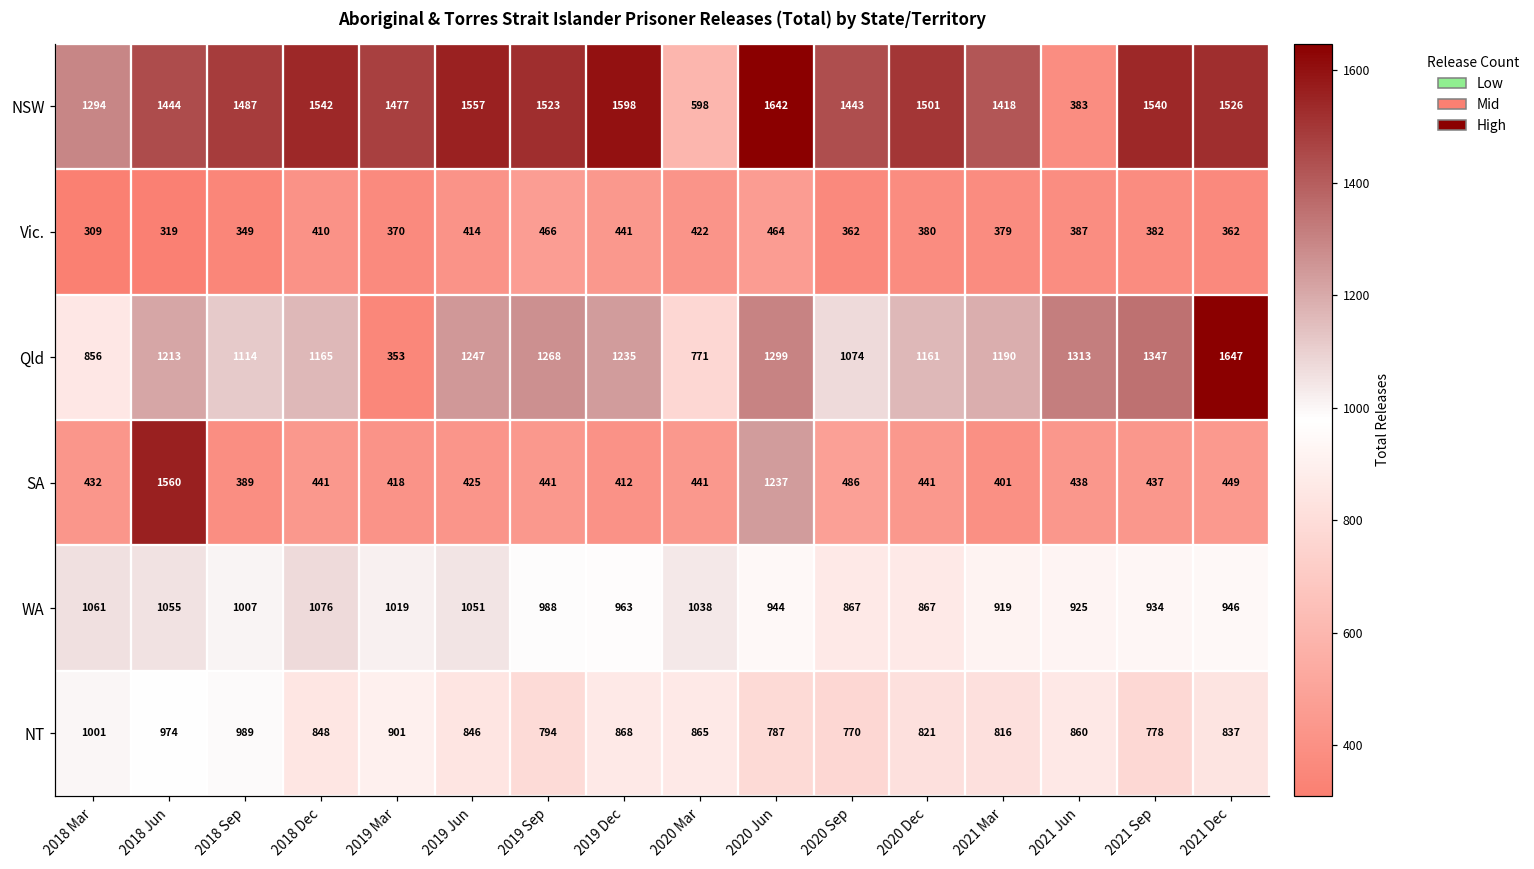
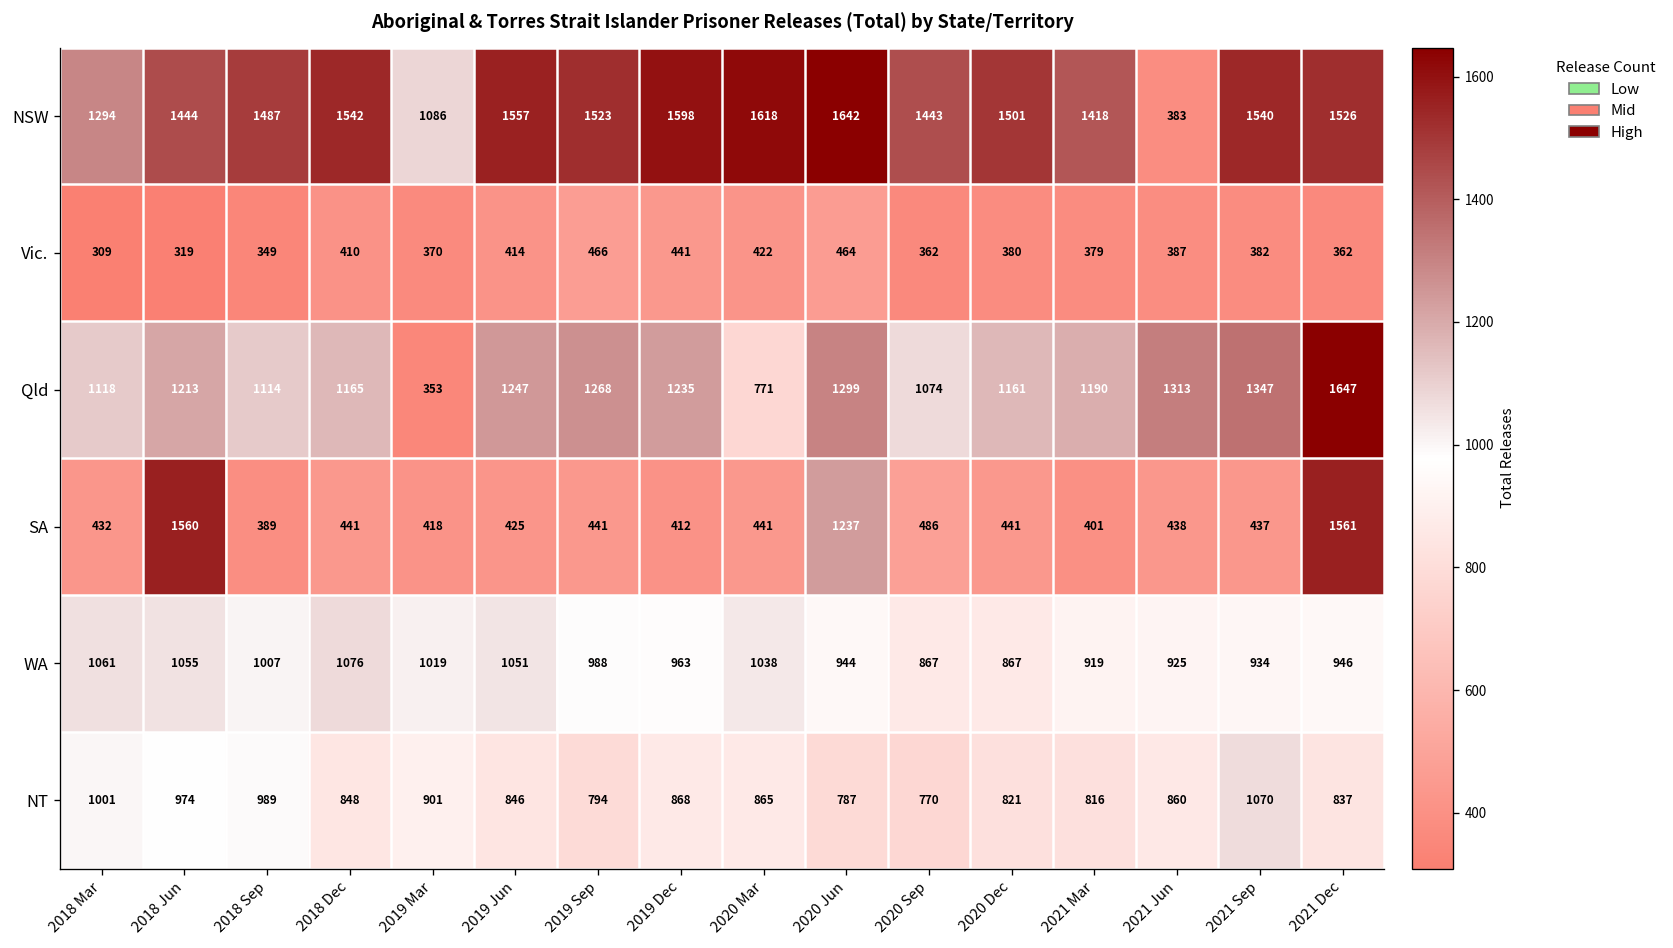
NSW, 2019 Mar: 1477 -> 1086
NSW, 2020 Mar: 598 -> 1618
Qld, 2018 Mar: 856 -> 1118
SA, 2021 Dec: 449 -> 1561
NT, 2021 Sep: 778 -> 1070
